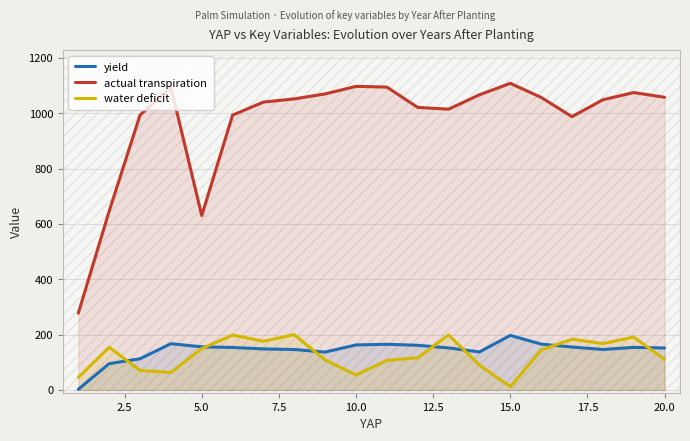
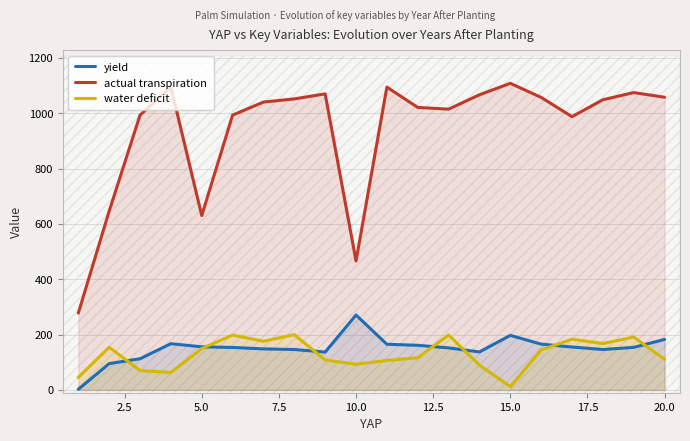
yield, 10.0: 160 -> 270
actual transpiration, 10.0: 1100 -> 470
water deficit, 10.0: 50 -> 90
yield, 20.0: 150 -> 180
